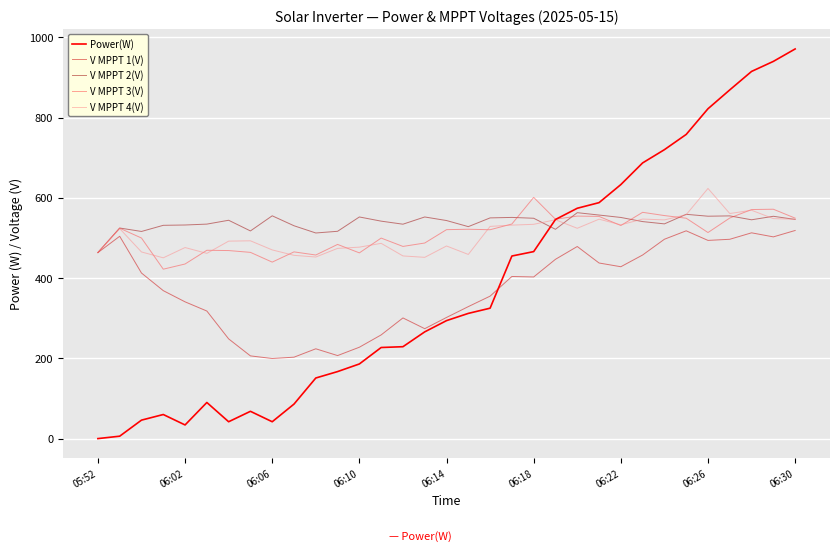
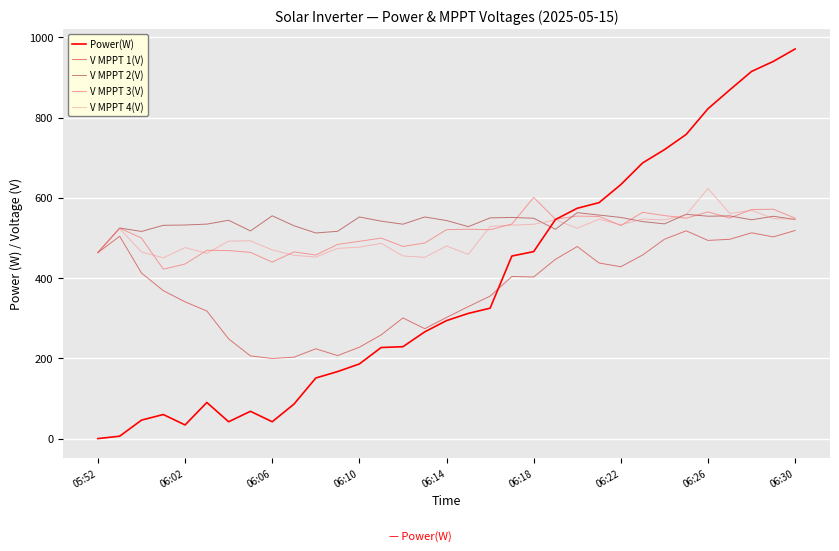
V MPPT 3(V), 06:10: 460 -> 490
V MPPT 3(V), 06:26: 510 -> 560
